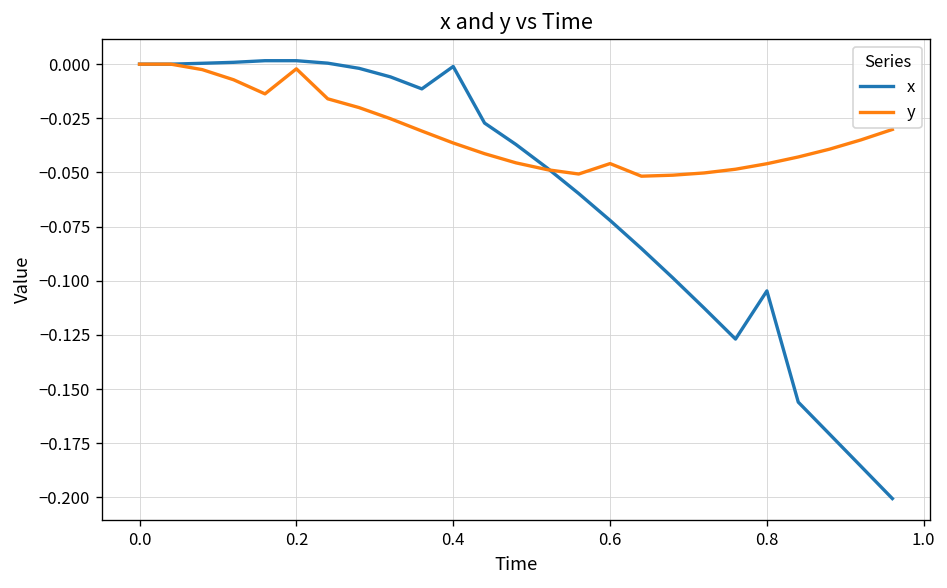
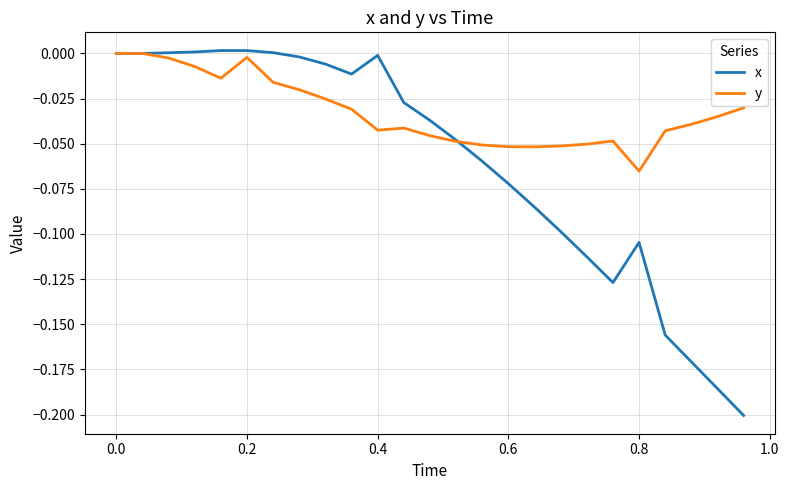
y, 0.4: -0.036 -> -0.042
y, 0.6: -0.046 -> -0.052
y, 0.8: -0.046 -> -0.065
